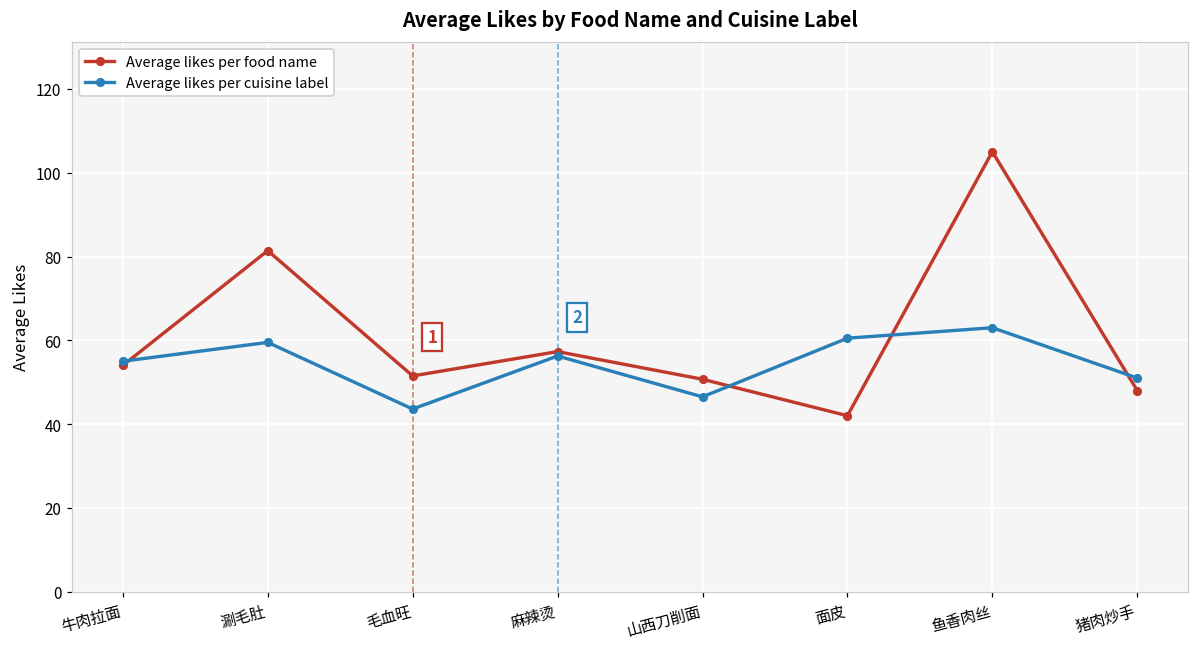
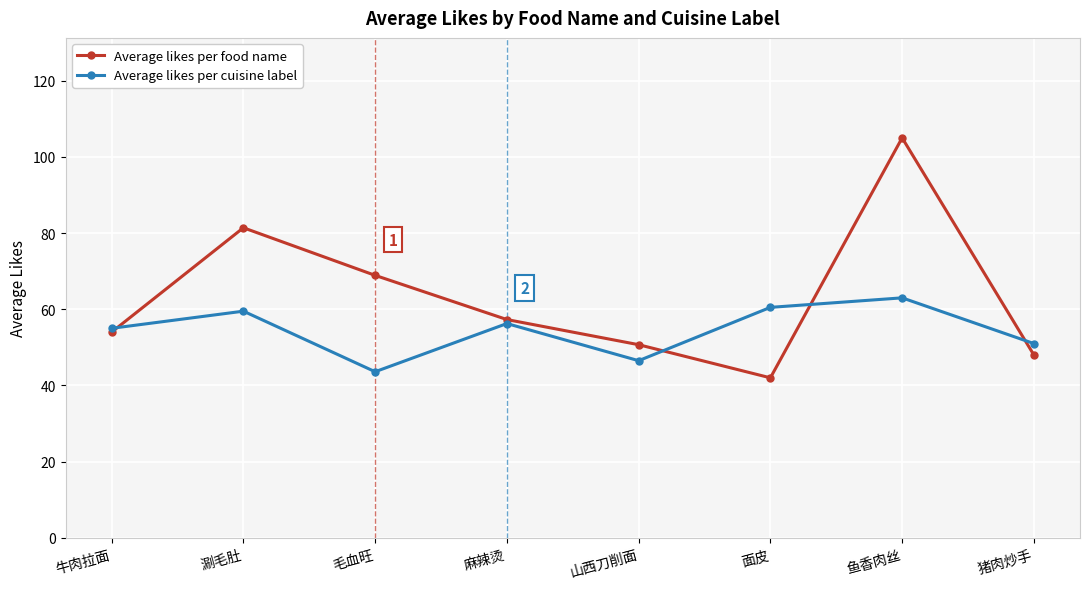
Average likes per food name, 毛血旺: 52 -> 69
